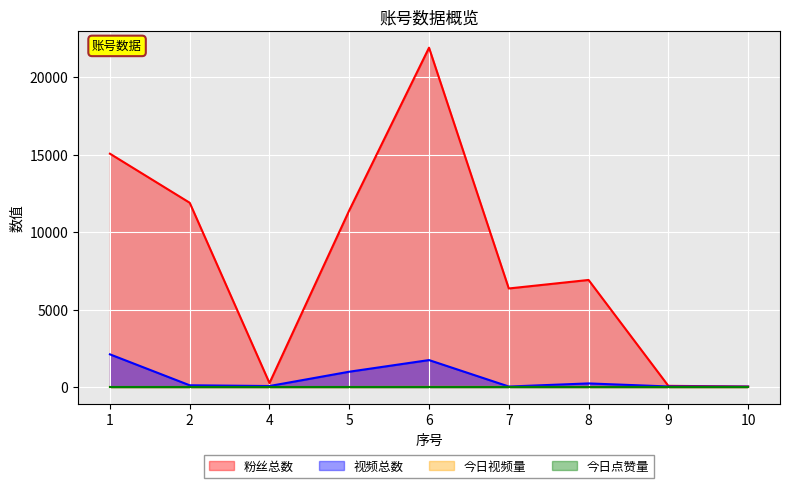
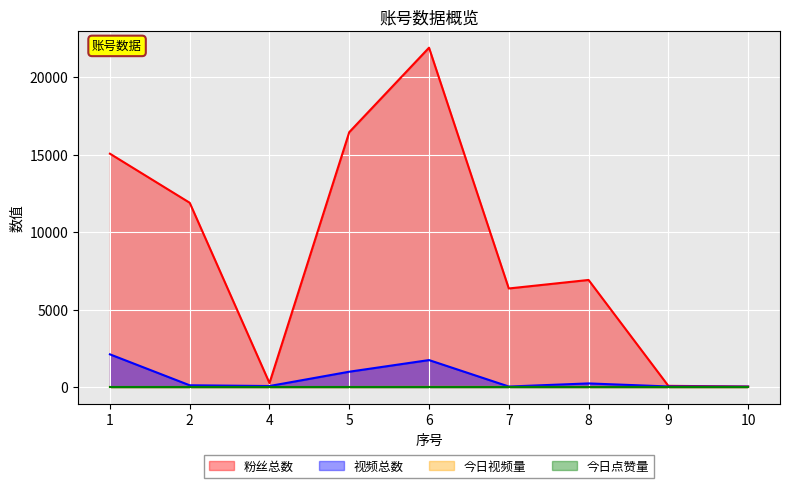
粉丝总数, 5: 11400 -> 16400
